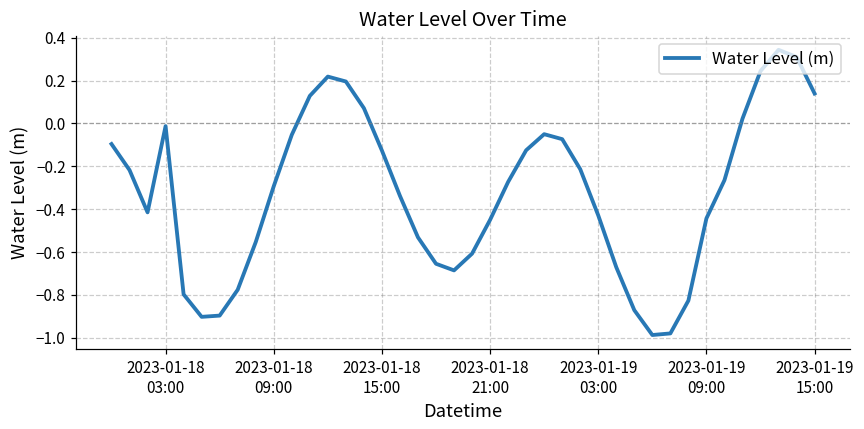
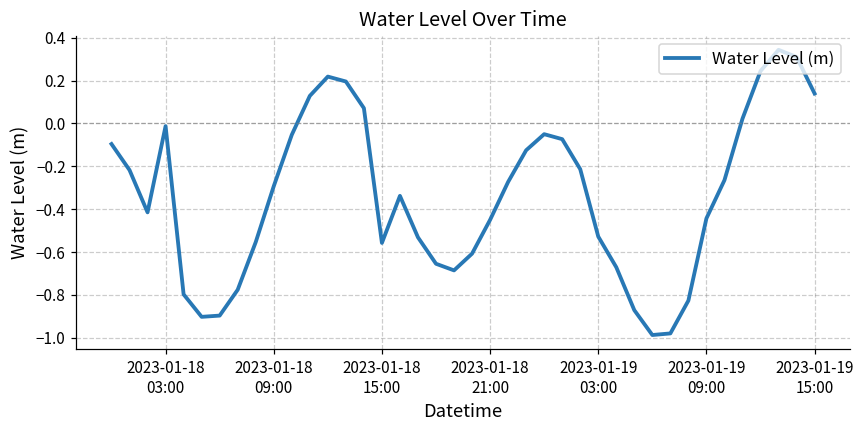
2023-01-18 15:00: -0.13 -> -0.56
2023-01-19 03:00: -0.43 -> -0.53
